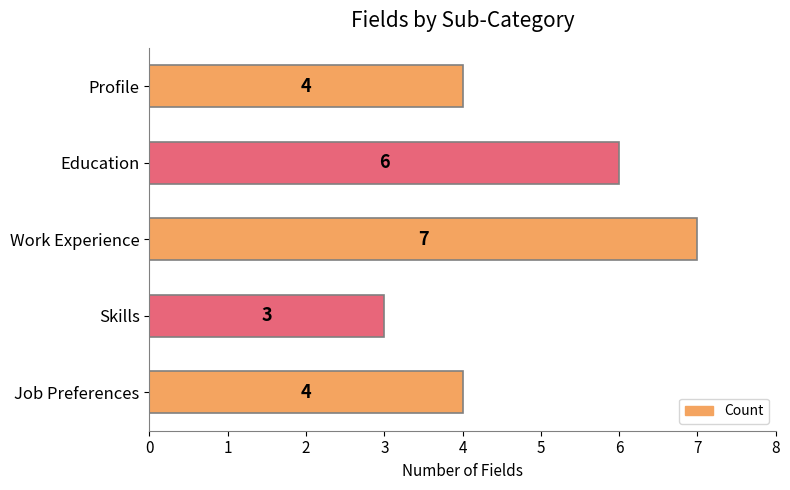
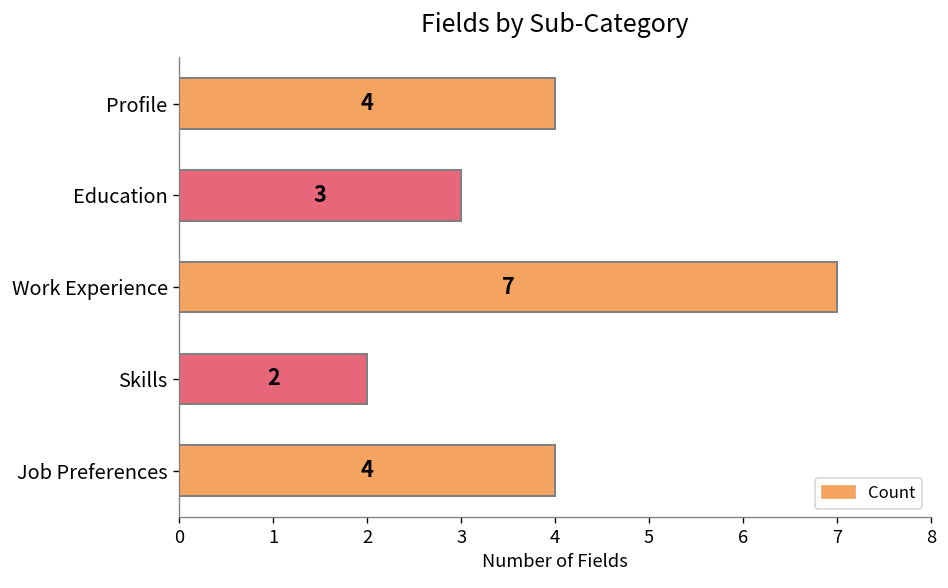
Education: 6 -> 3
Skills: 3 -> 2
